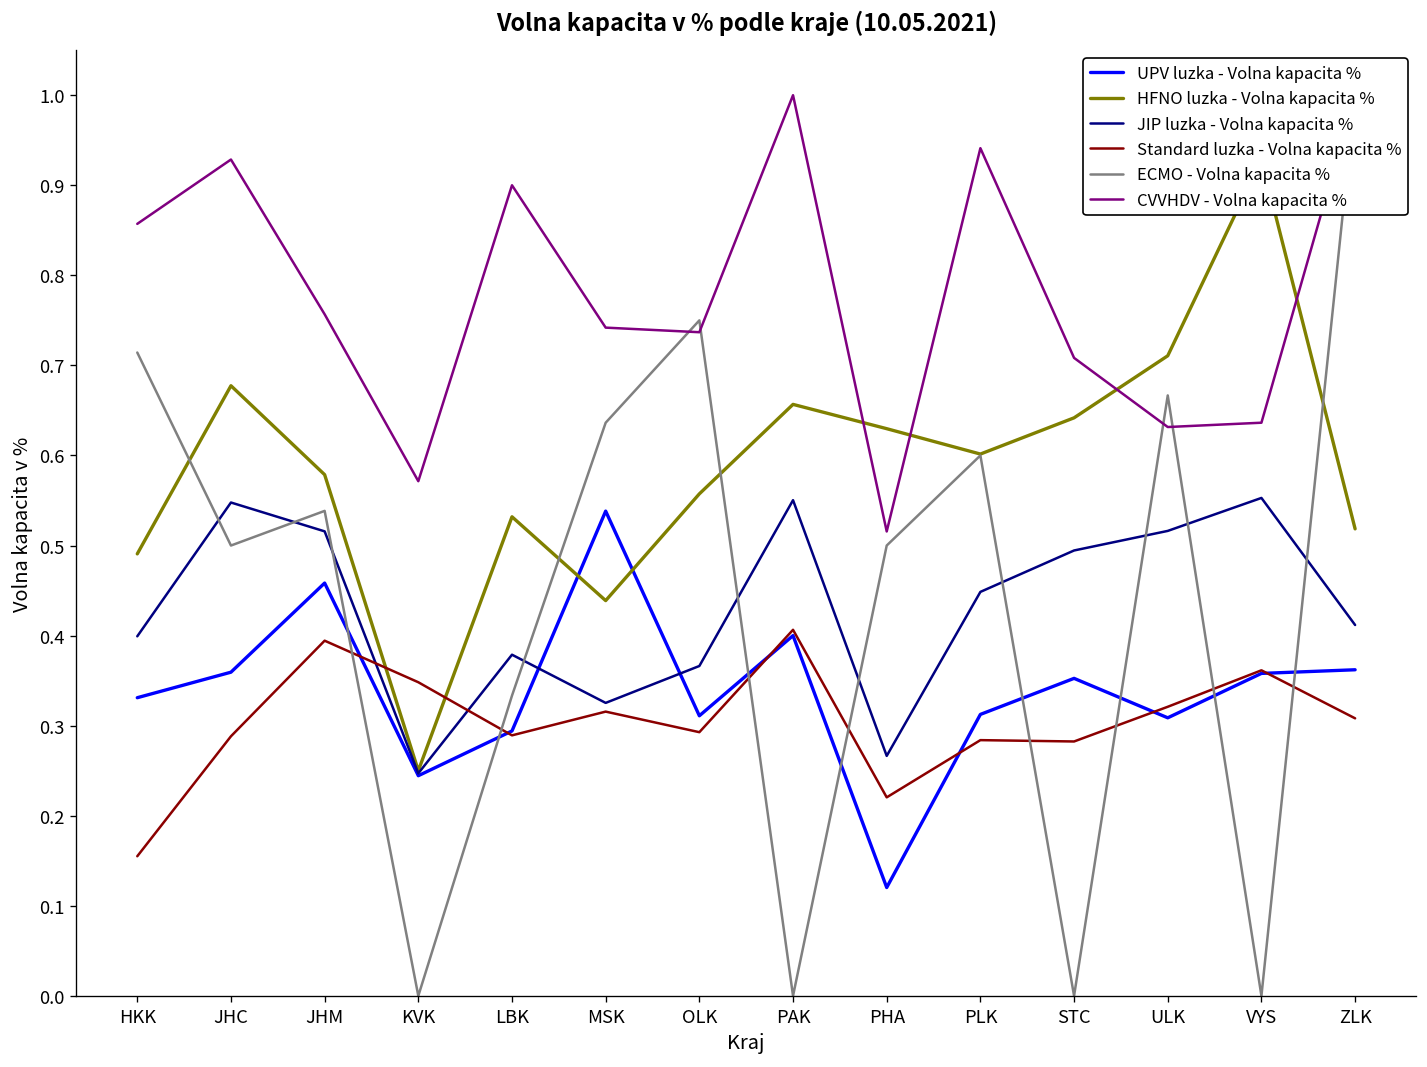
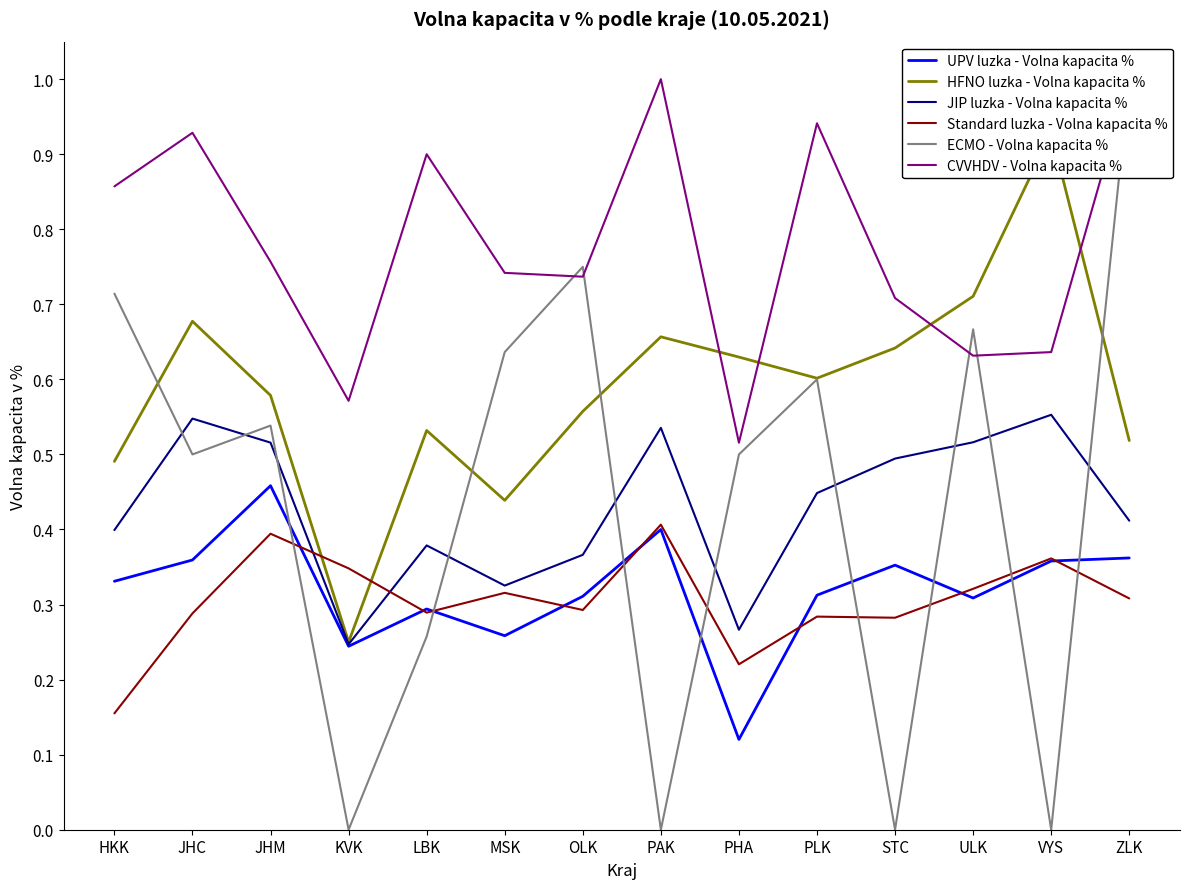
ECMO - Volna kapacita %, LBK: 0.33 -> 0.26
UPV luzka - Volna kapacita %, MSK: 0.54 -> 0.26
JIP luzka - Volna kapacita %, PAK: 0.55 -> 0.54
